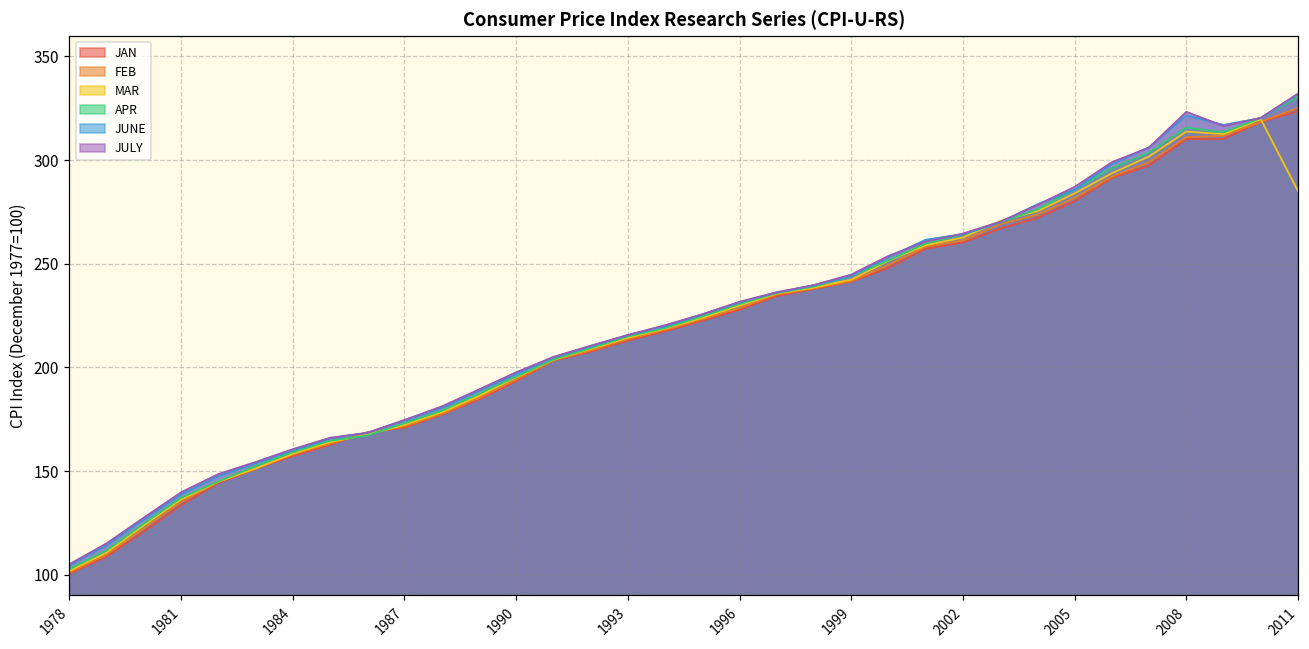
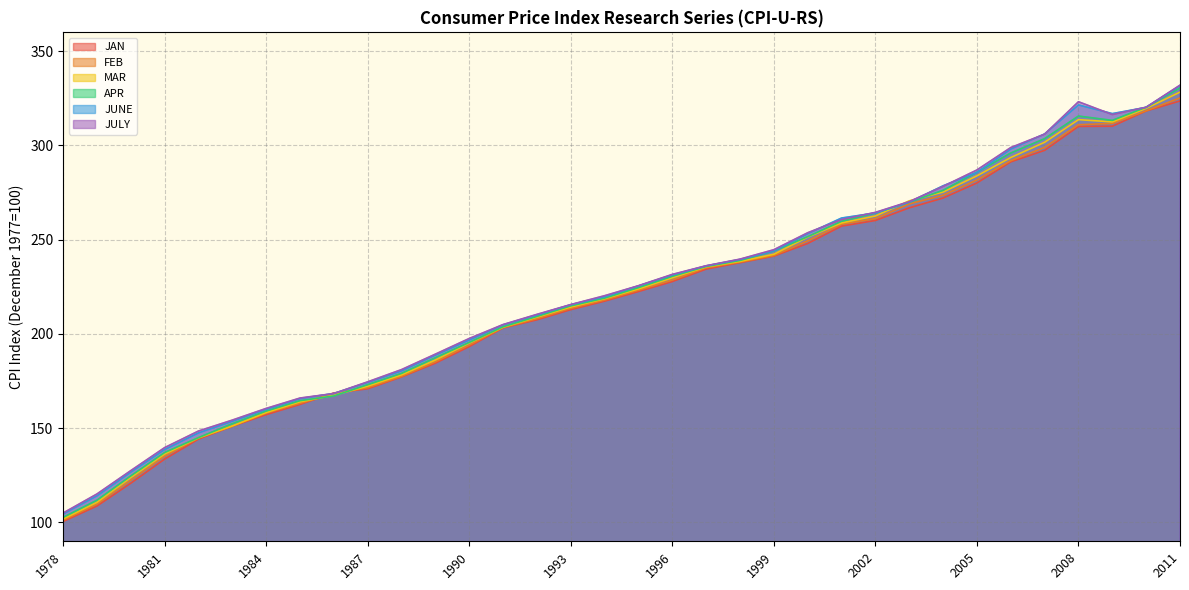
MAR, 2011: 285 -> 328
